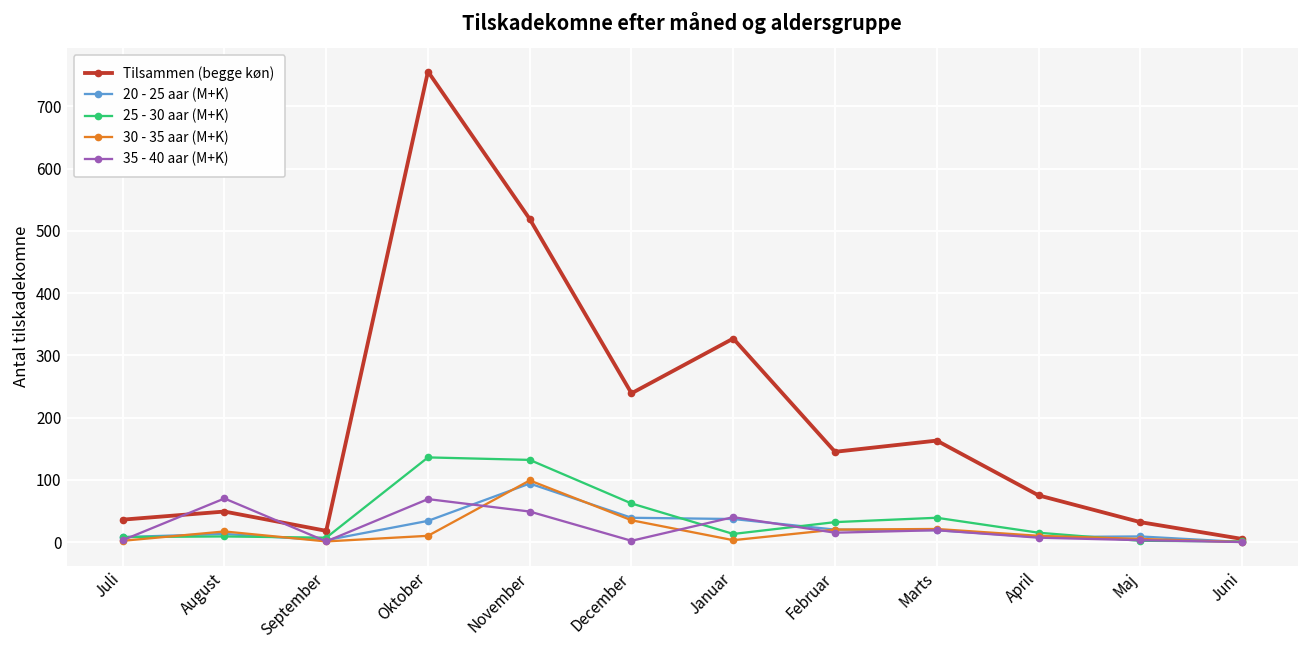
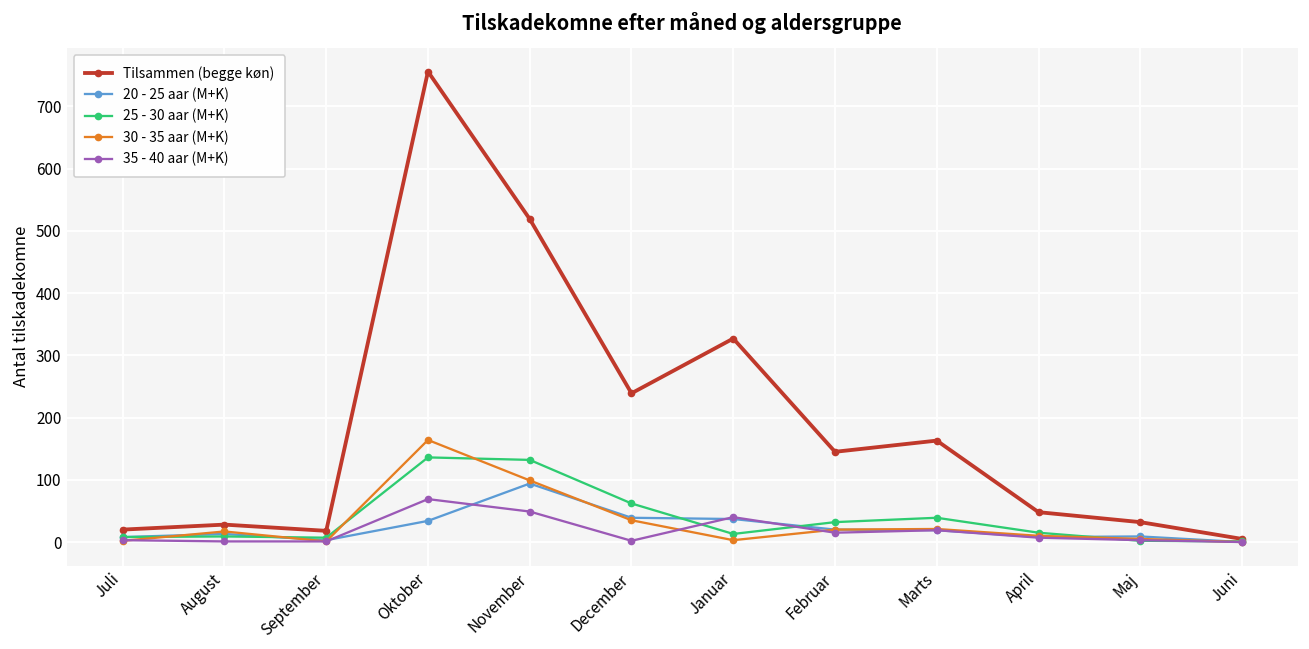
Tilsammen (begge køn), Juli: 40 -> 20
Tilsammen (begge køn), August: 50 -> 30
35 - 40 aar (M+K), August: 70 -> 0
30 - 35 aar (M+K), Oktober: 10 -> 160
Tilsammen (begge køn), April: 80 -> 50
